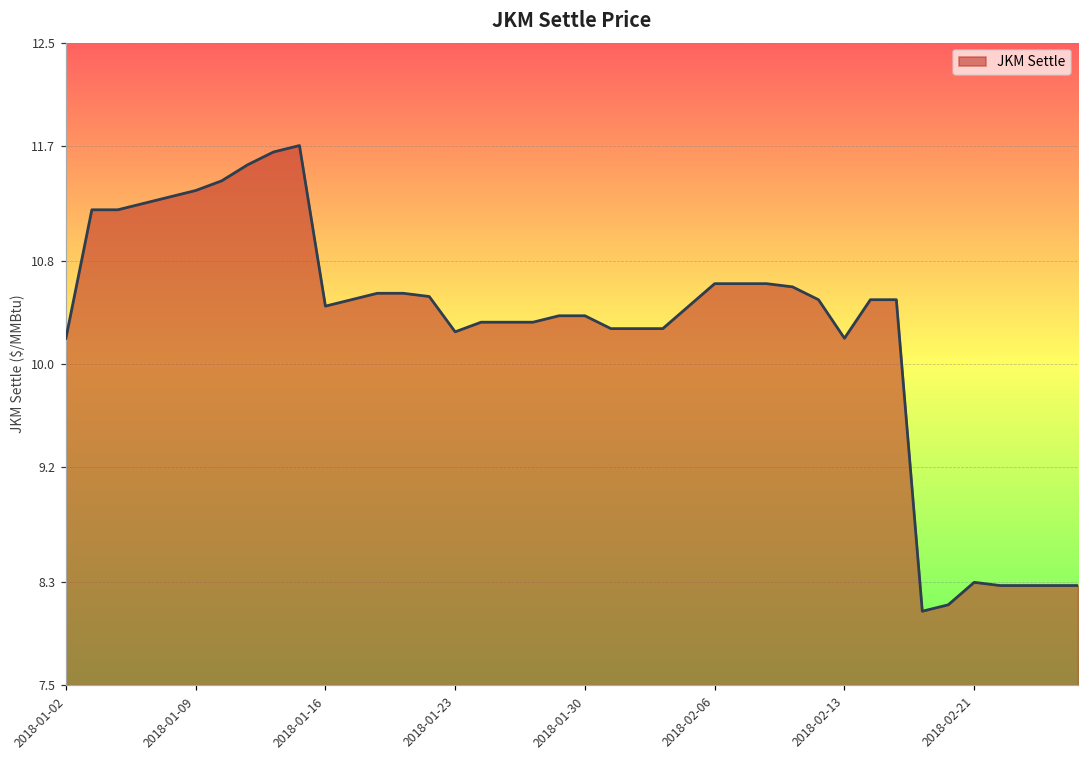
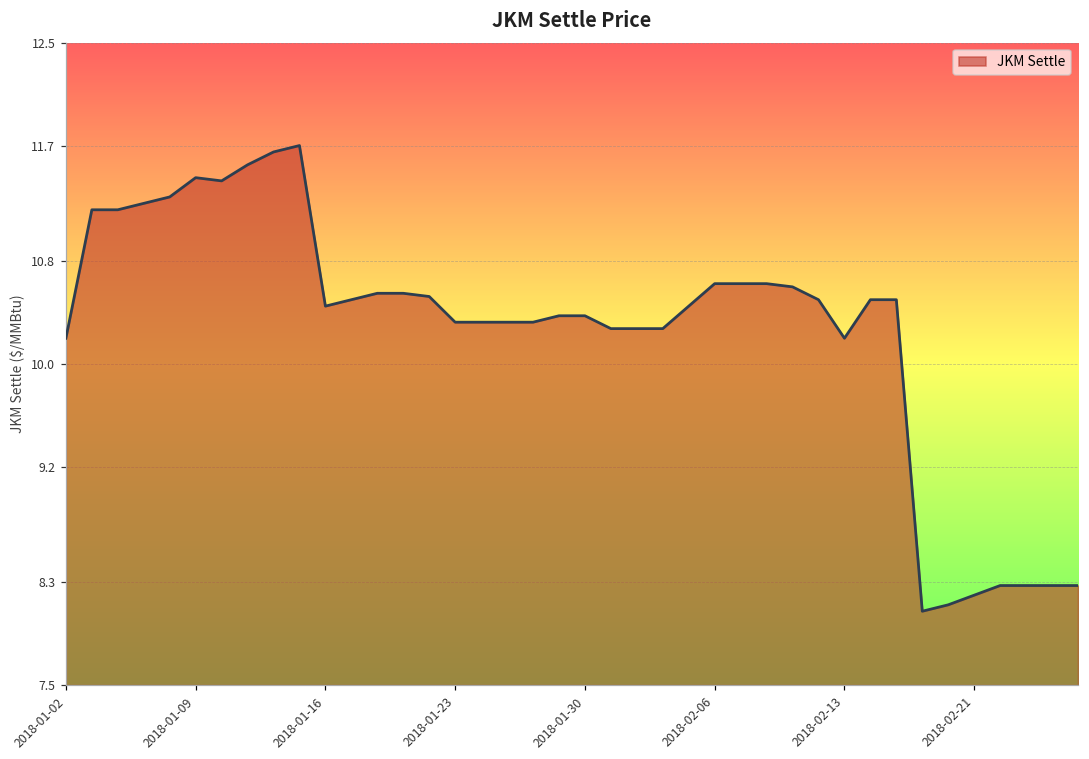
2018-01-09: 11.35 -> 11.45
2018-01-23: 10.25 -> 10.33
2018-02-21: 8.3 -> 8.2
